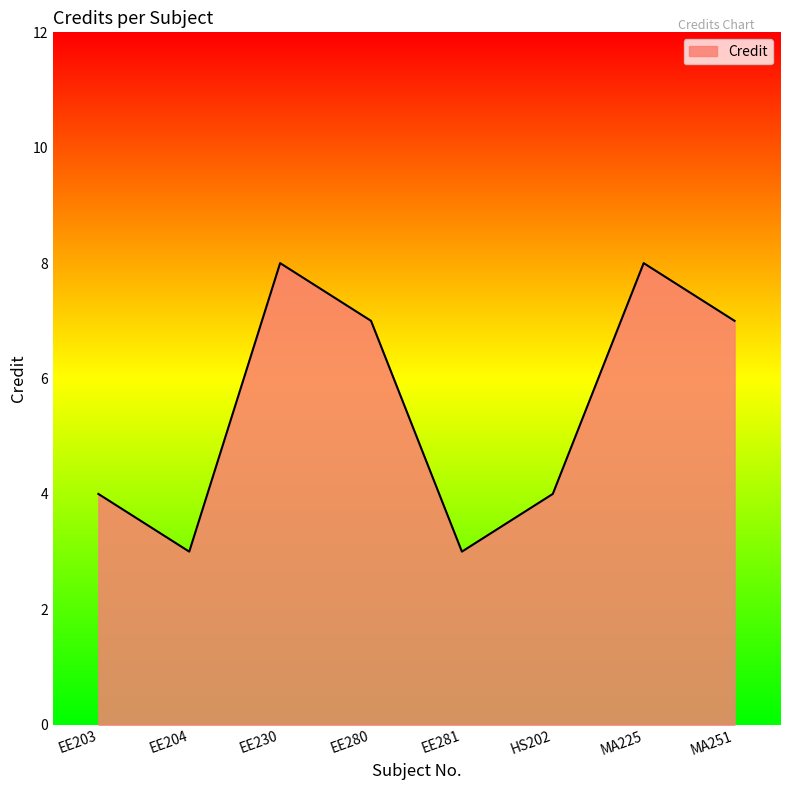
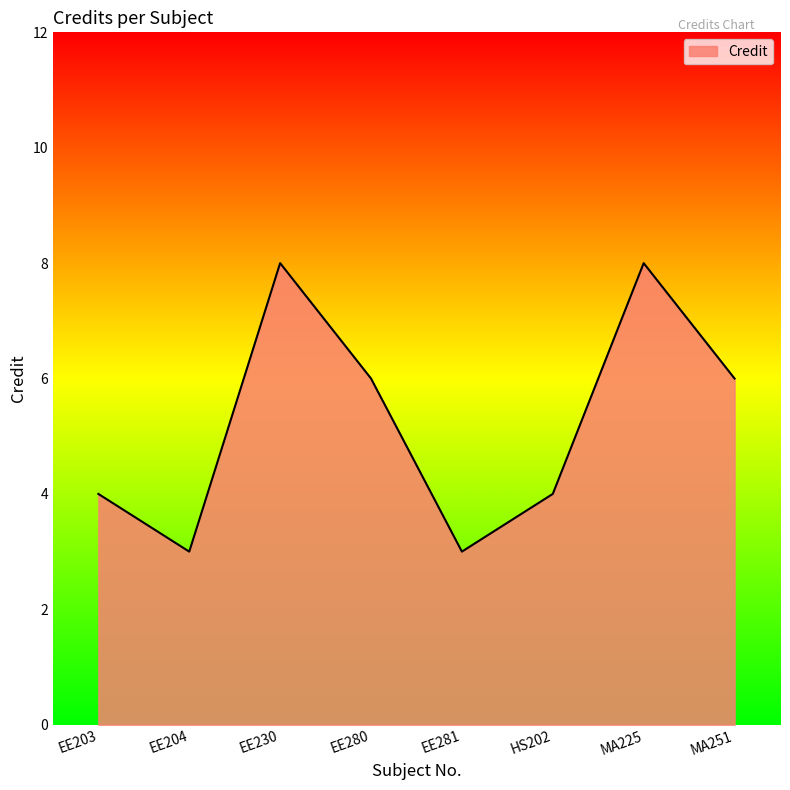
EE280: 7 -> 6
MA251: 7 -> 6
